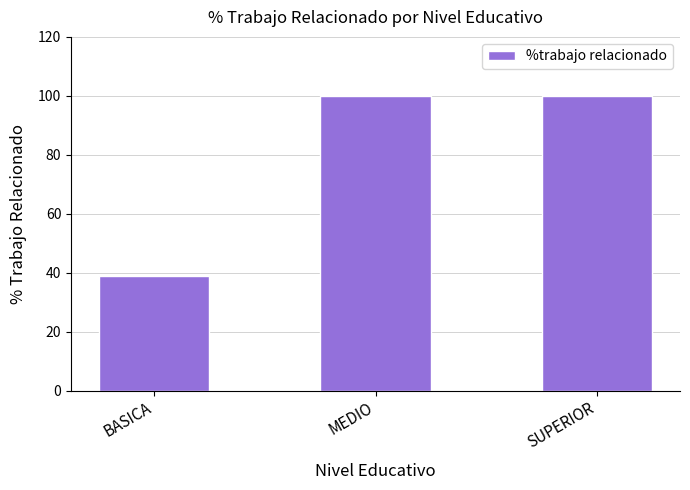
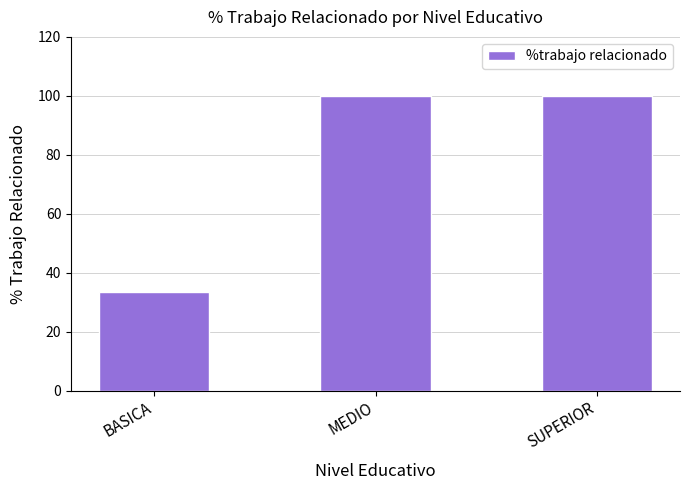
BASICA: 39 -> 33
